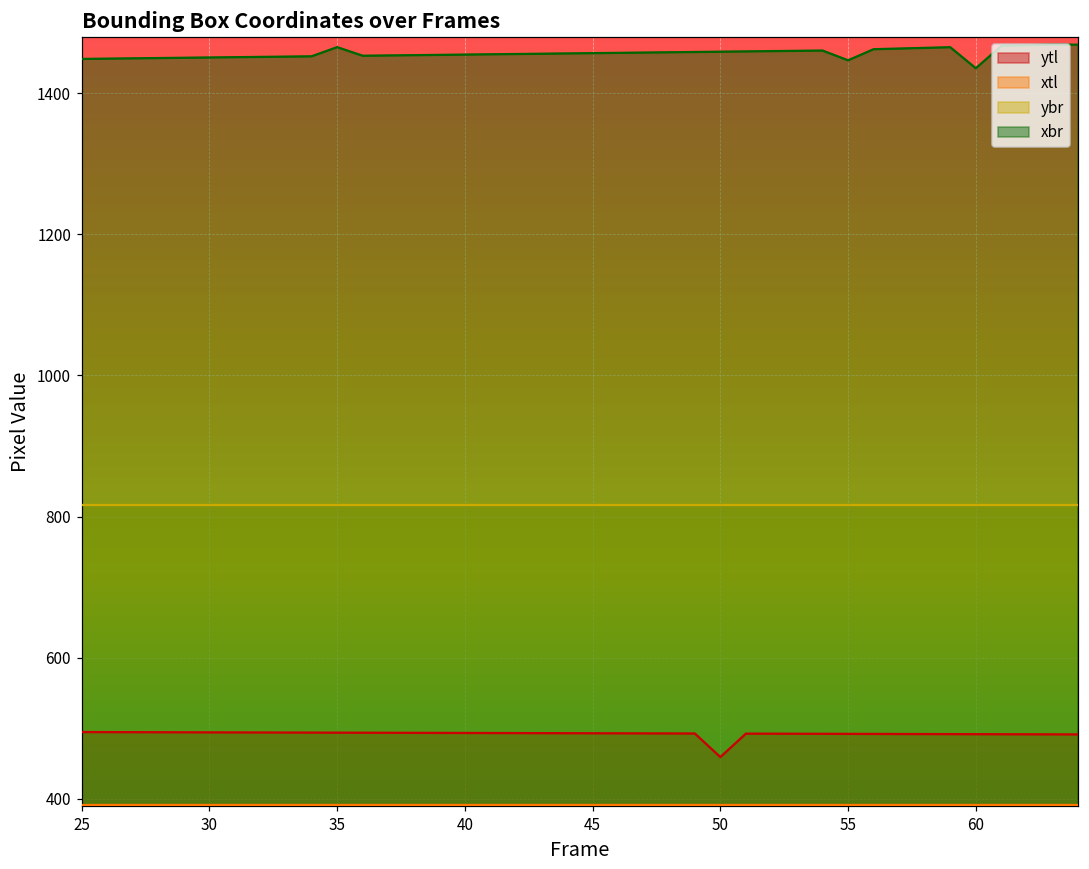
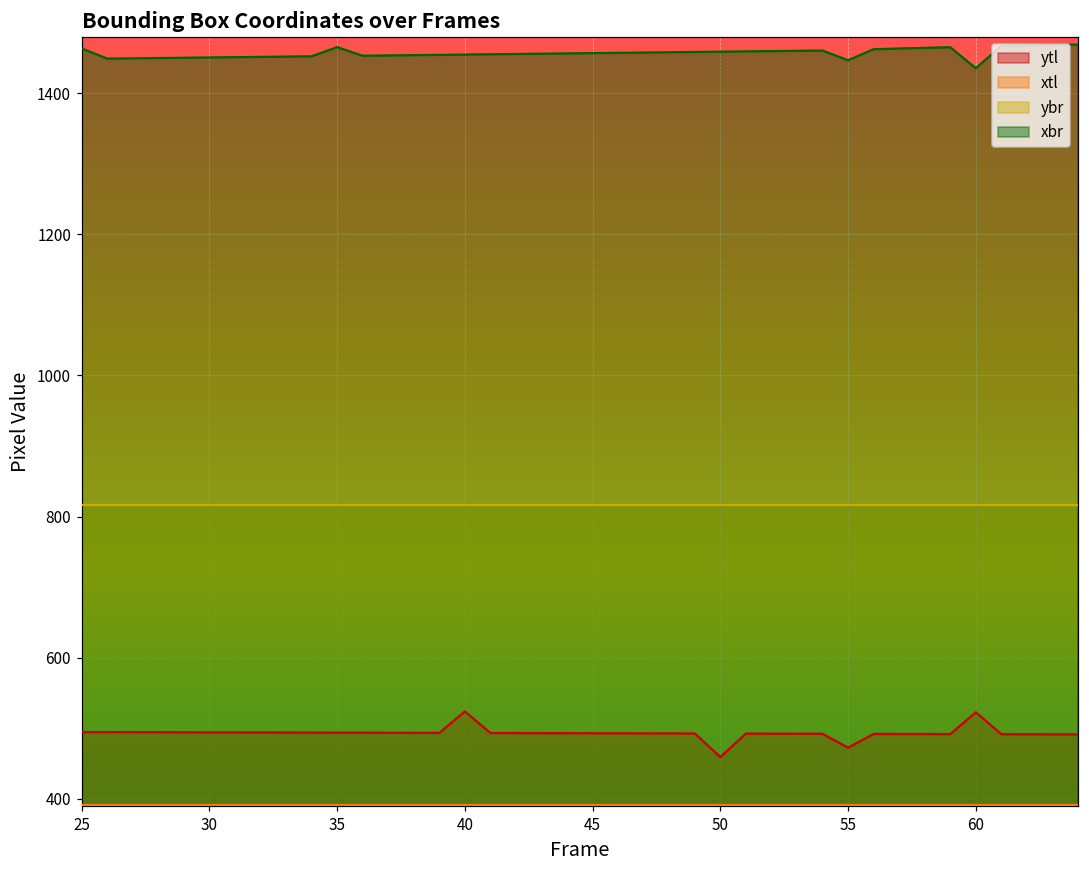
xbr, 25: 1450 -> 1460
ytl, 40: 490 -> 520
ytl, 55: 490 -> 470
ytl, 60: 490 -> 520
